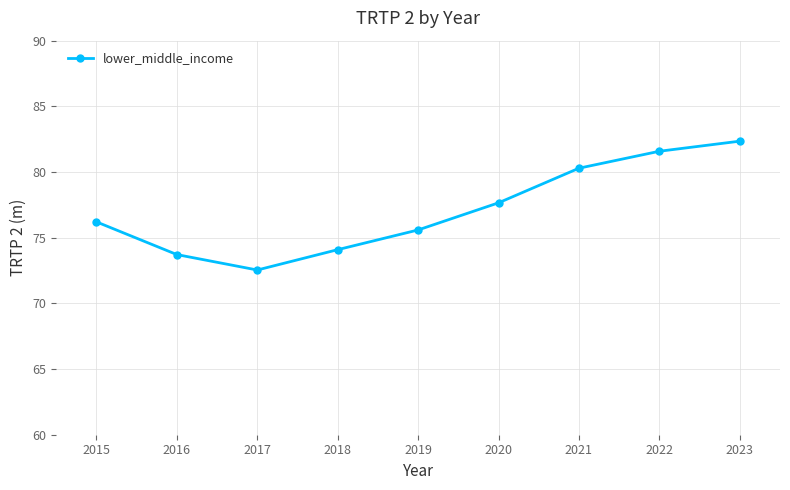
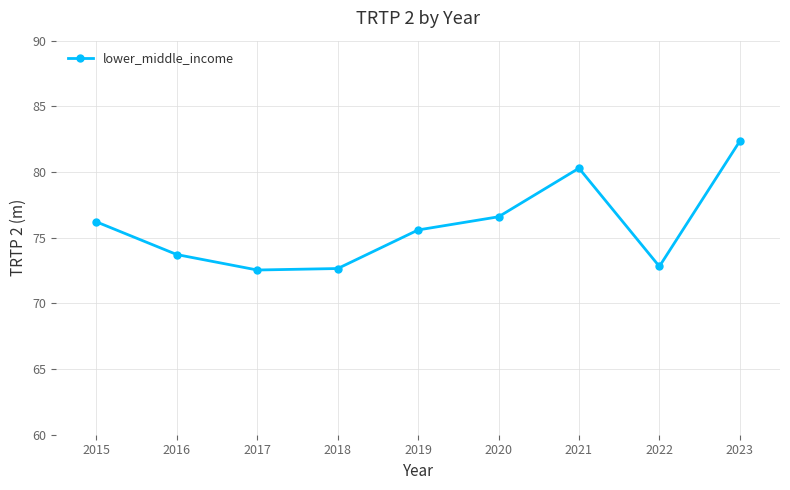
2018: 74.1 -> 72.7
2020: 77.7 -> 76.6
2022: 81.6 -> 72.8
